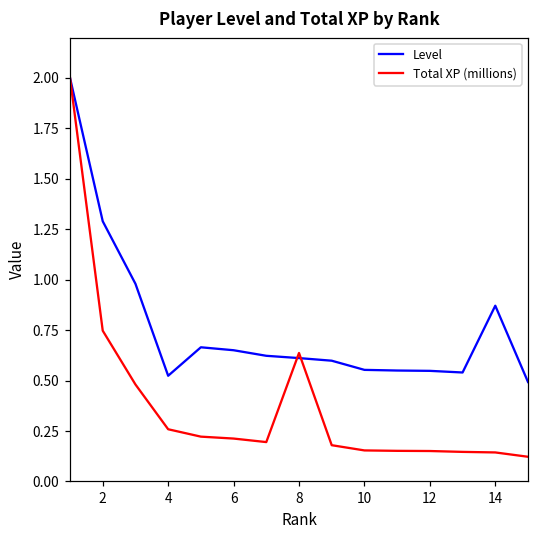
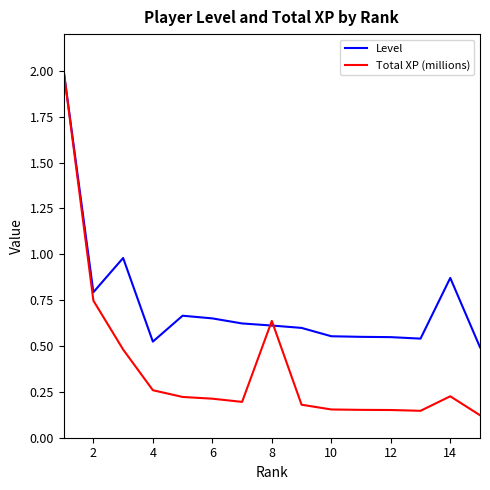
Level, 2: 1.29 -> 0.79
Total XP (millions), 14: 0.14 -> 0.23
